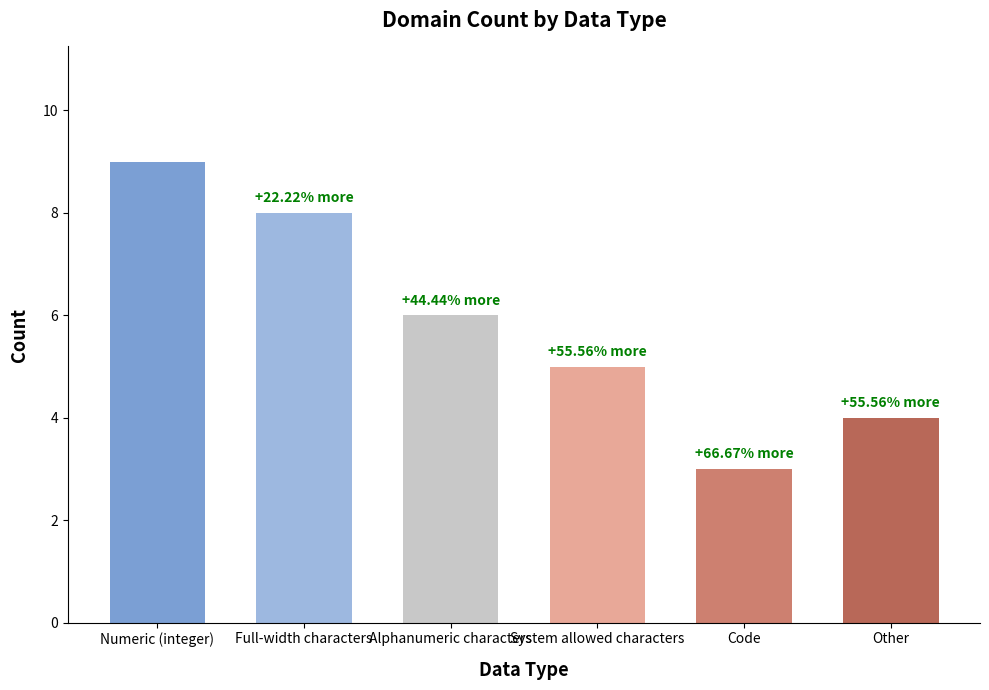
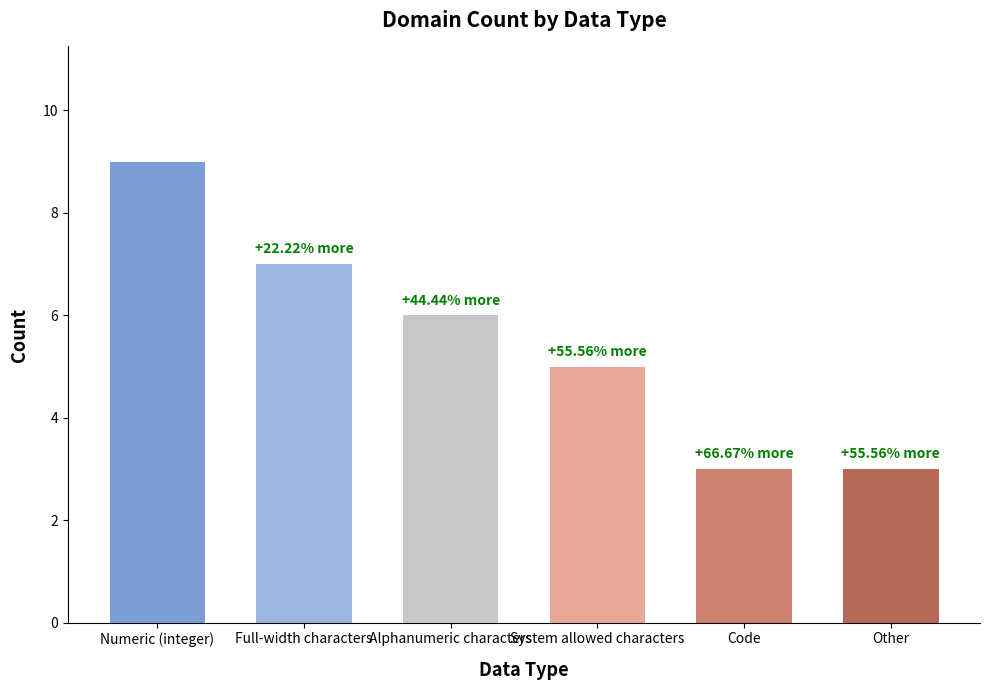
Full-width characters: 8 -> 7
Other: 4 -> 3
